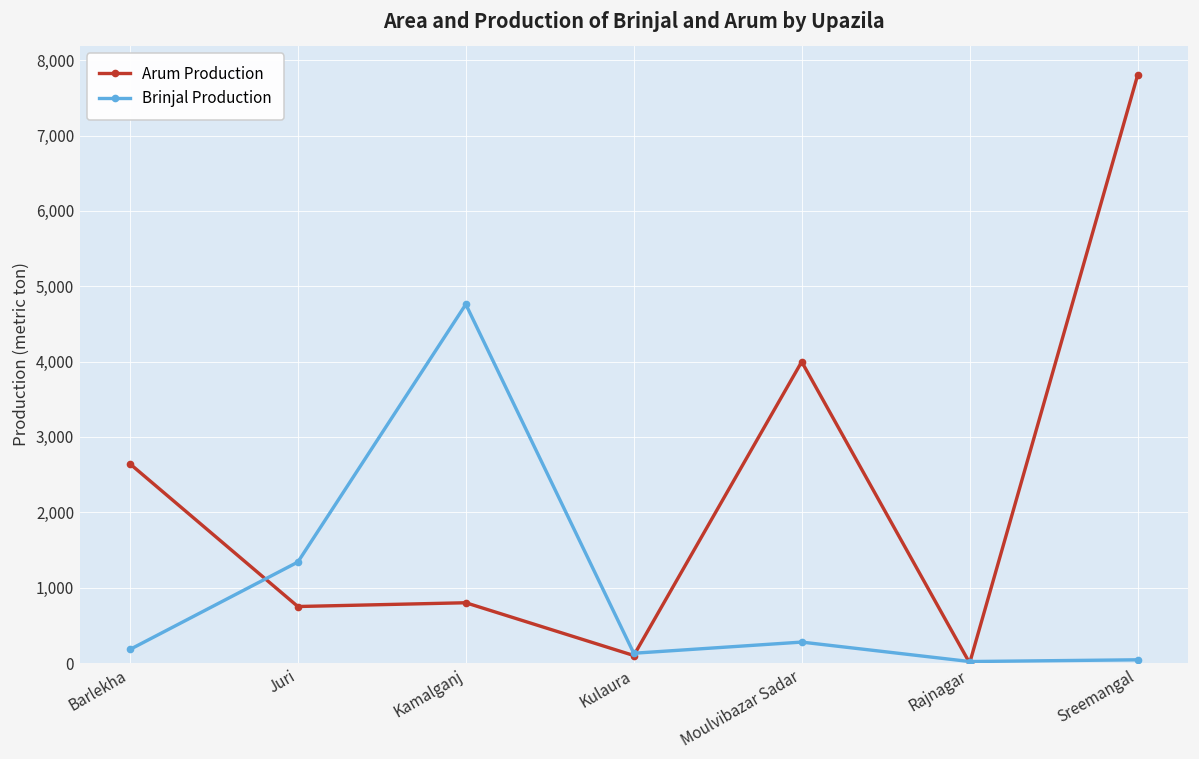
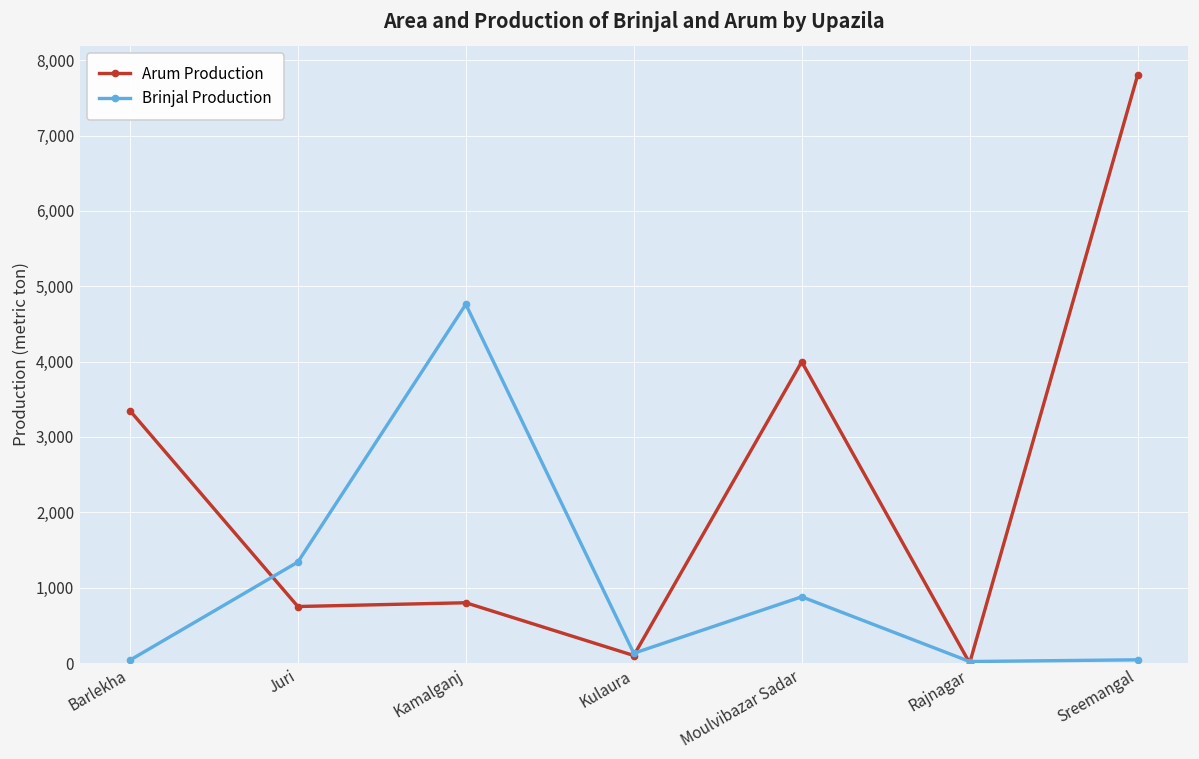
Arum Production, Barlekha: 2,600 -> 3,400
Brinjal Production, Barlekha: 200 -> 0
Brinjal Production, Moulvibazar Sadar: 300 -> 900
